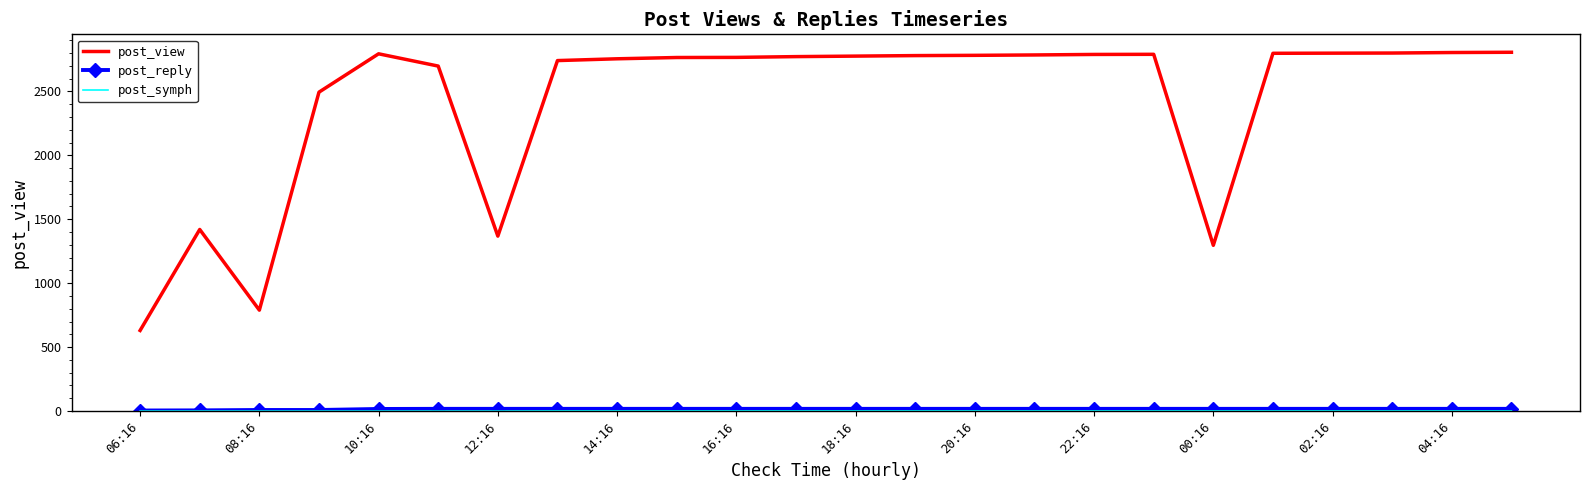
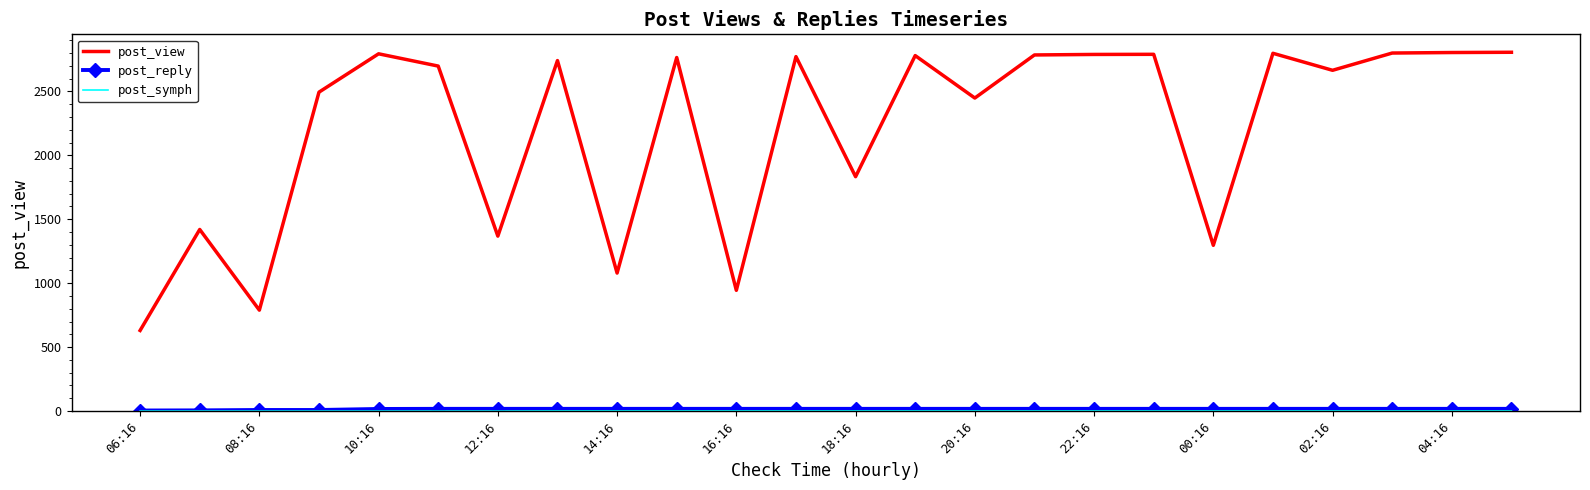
post_view, 14:16: 2760 -> 1080
post_view, 16:16: 2770 -> 940
post_view, 18:16: 2780 -> 1830
post_view, 20:16: 2780 -> 2450
post_view, 02:16: 2800 -> 2670
